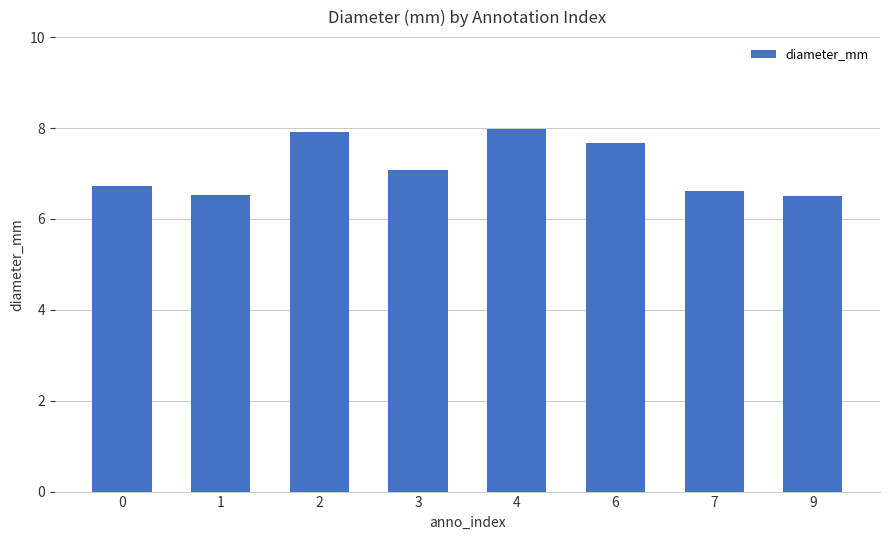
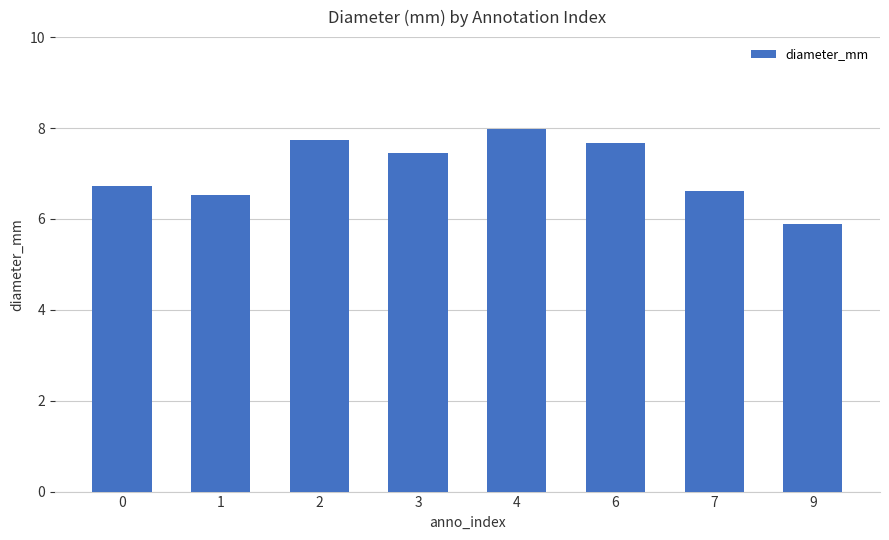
2: 7.9 -> 7.7
3: 7.1 -> 7.5
9: 6.5 -> 5.9
